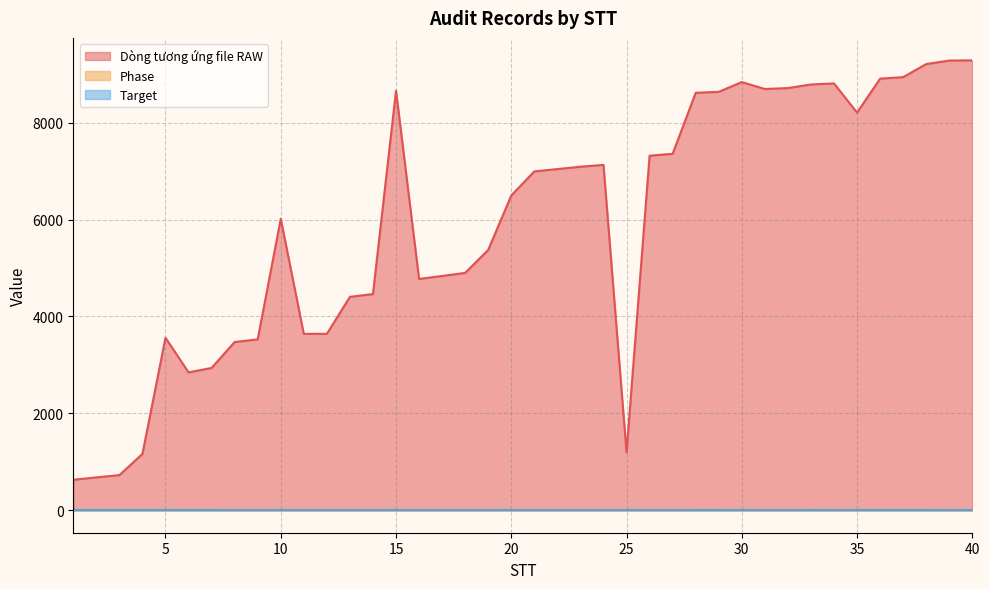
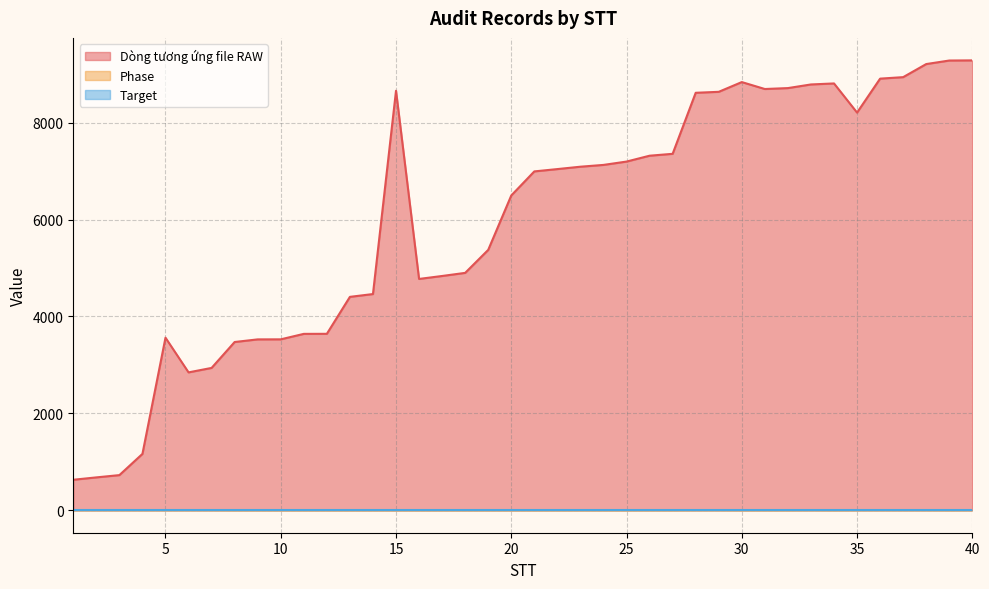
Dòng tương ứng file RAW, 10: 6000 -> 3500
Dòng tương ứng file RAW, 25: 1200 -> 7200
